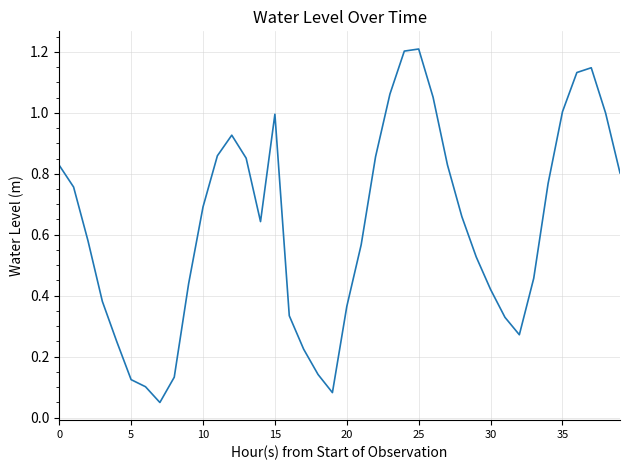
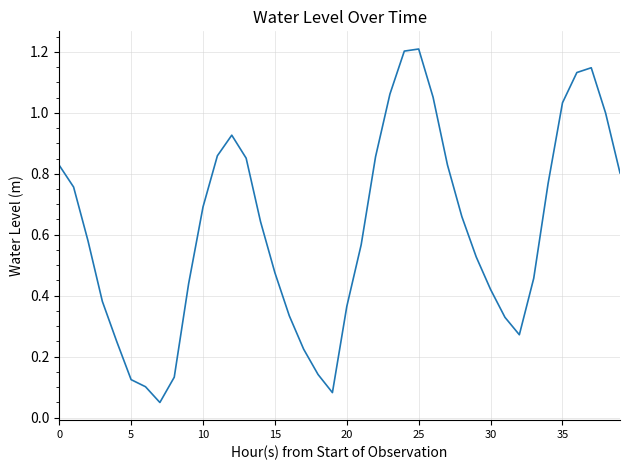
15: 1.00 -> 0.48
35: 1.00 -> 1.03
